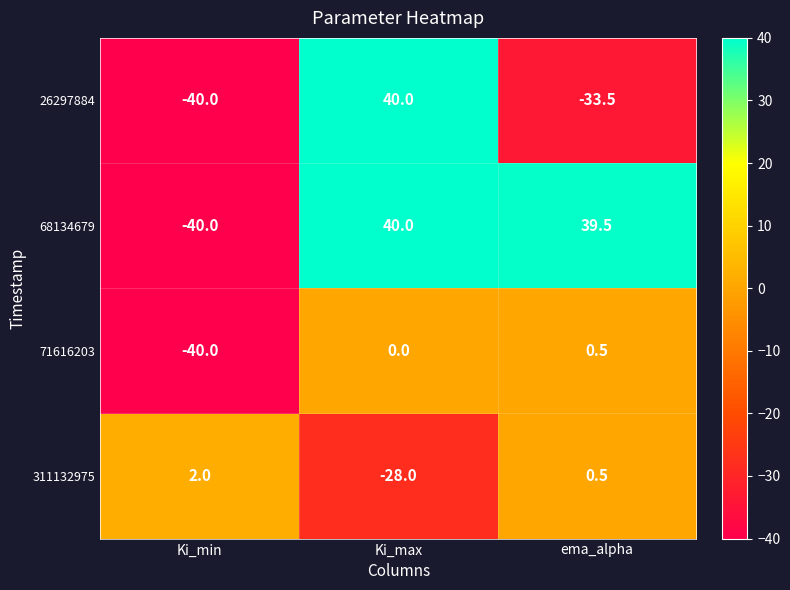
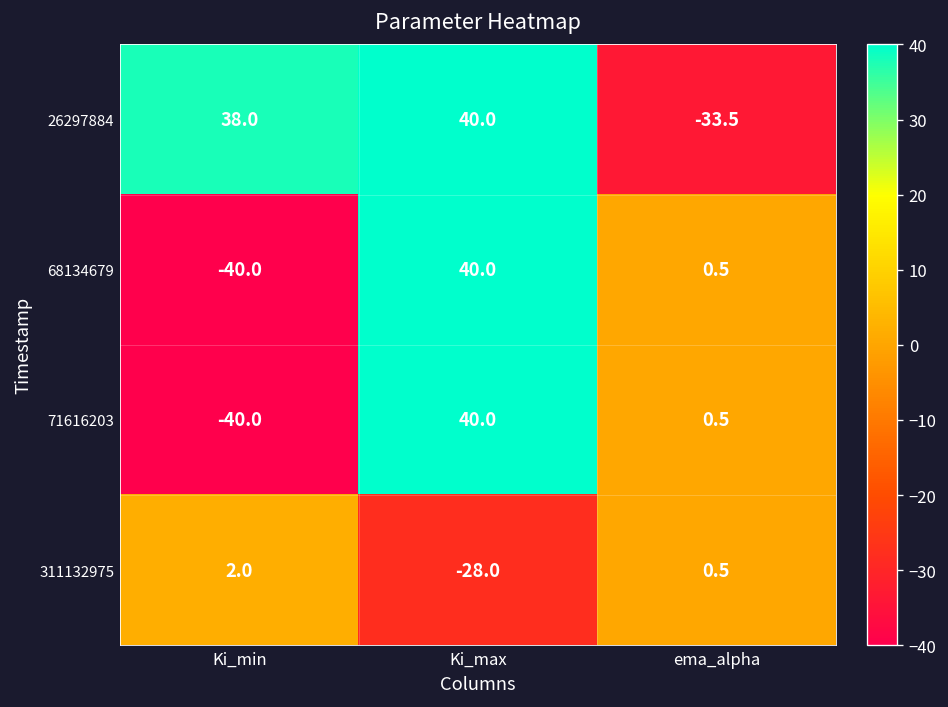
26297884, Ki_min: -40.0 -> 38.0
68134679, ema_alpha: 39.5 -> 0.5
71616203, Ki_max: 0.0 -> 40.0
